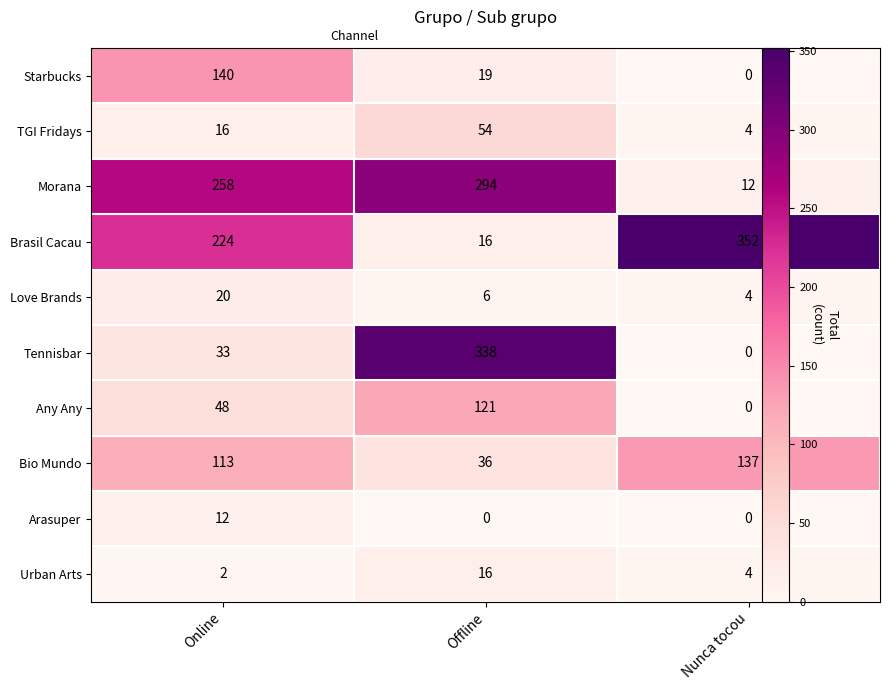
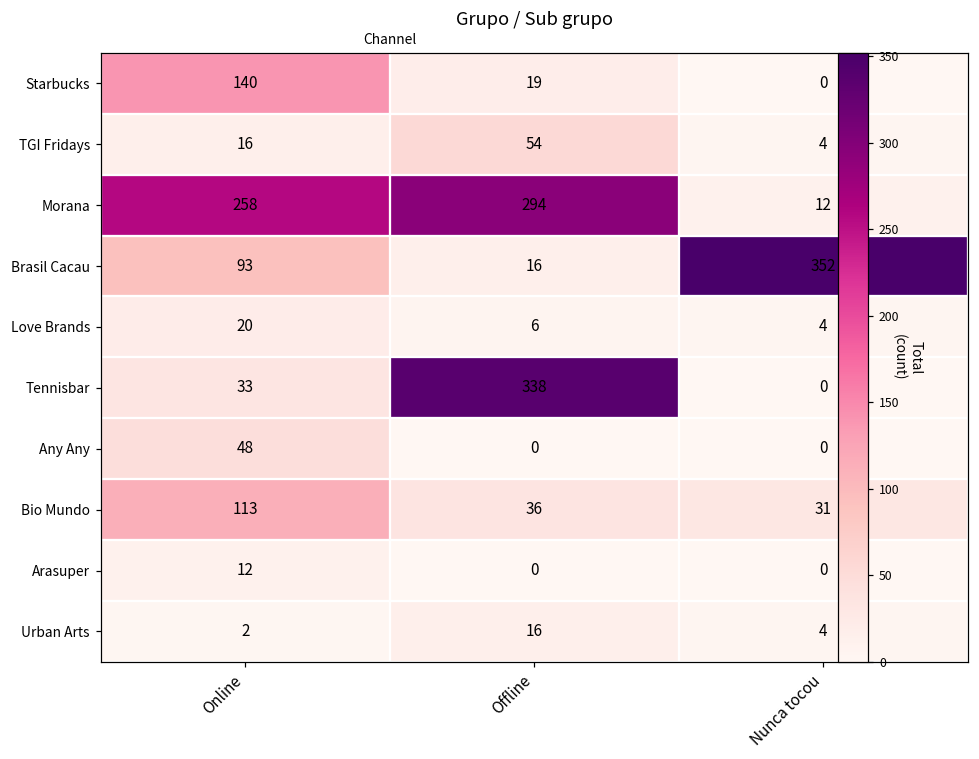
Brasil Cacau, Online: 224 -> 93
Any Any, Offline: 121 -> 0
Bio Mundo, Nunca tocou: 137 -> 31
